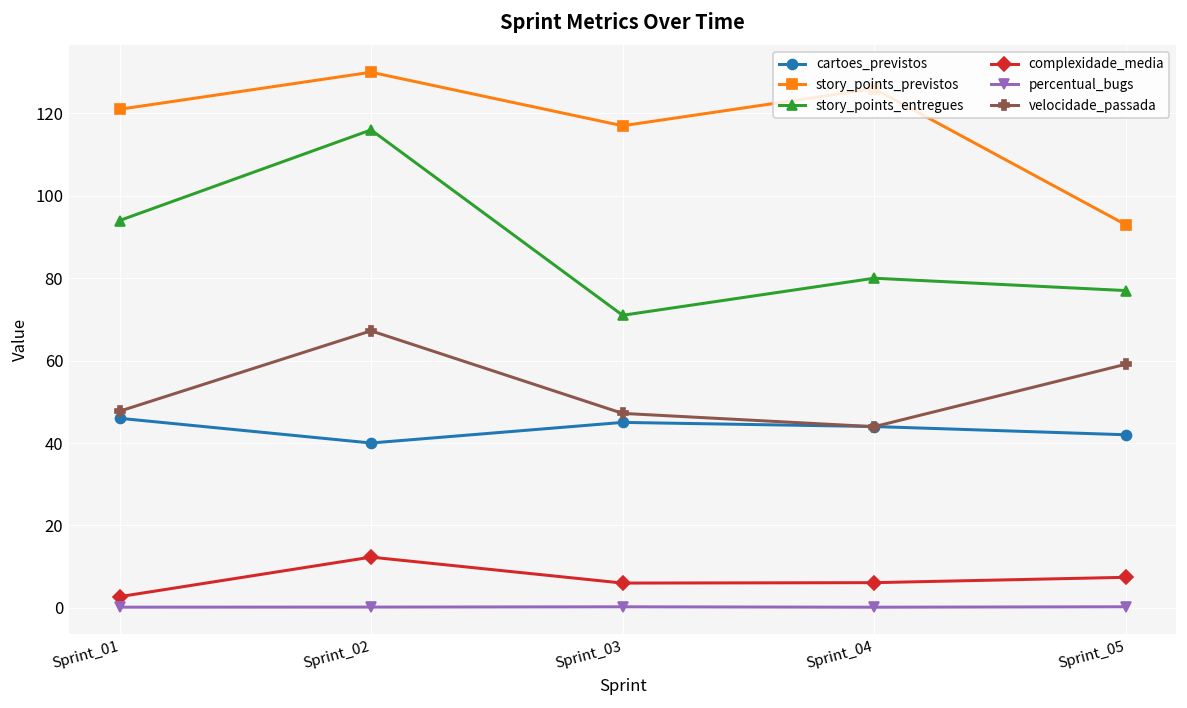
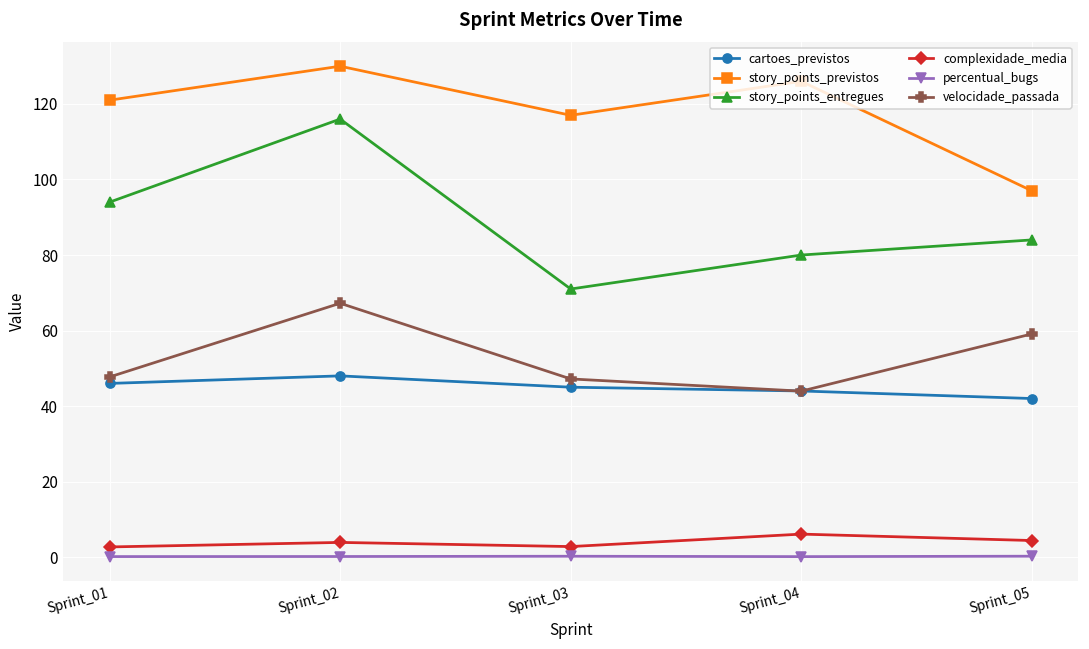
cartoes_previstos, Sprint_02: 40 -> 48
complexidade_media, Sprint_02: 12 -> 4
complexidade_media, Sprint_03: 6 -> 3
story_points_previstos, Sprint_05: 93 -> 97
story_points_entregues, Sprint_05: 77 -> 84
complexidade_media, Sprint_05: 7 -> 4
